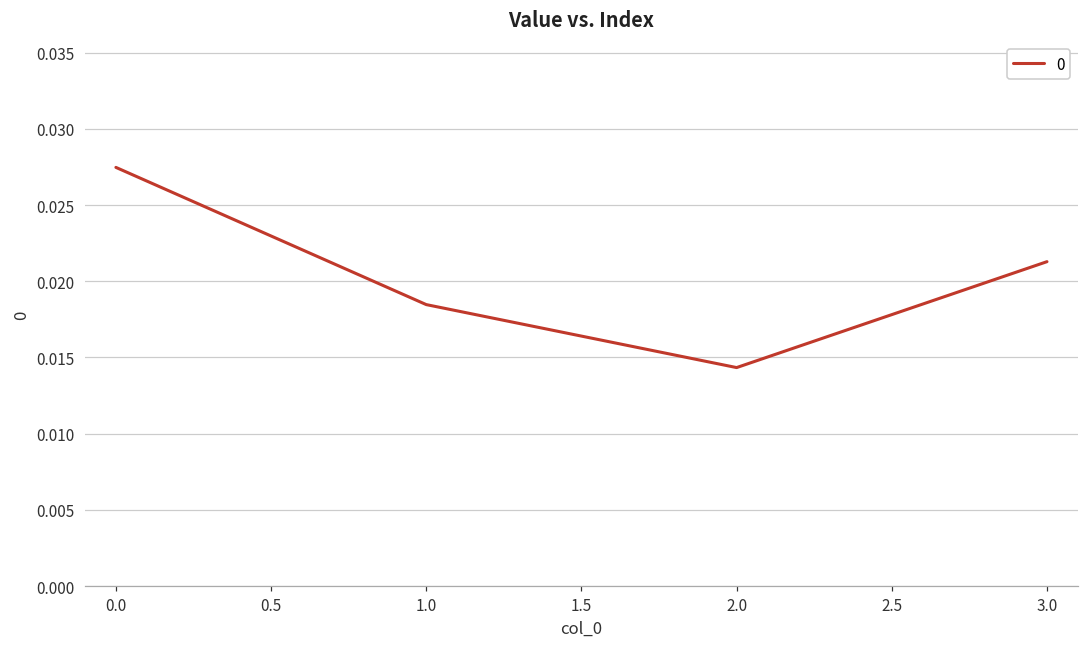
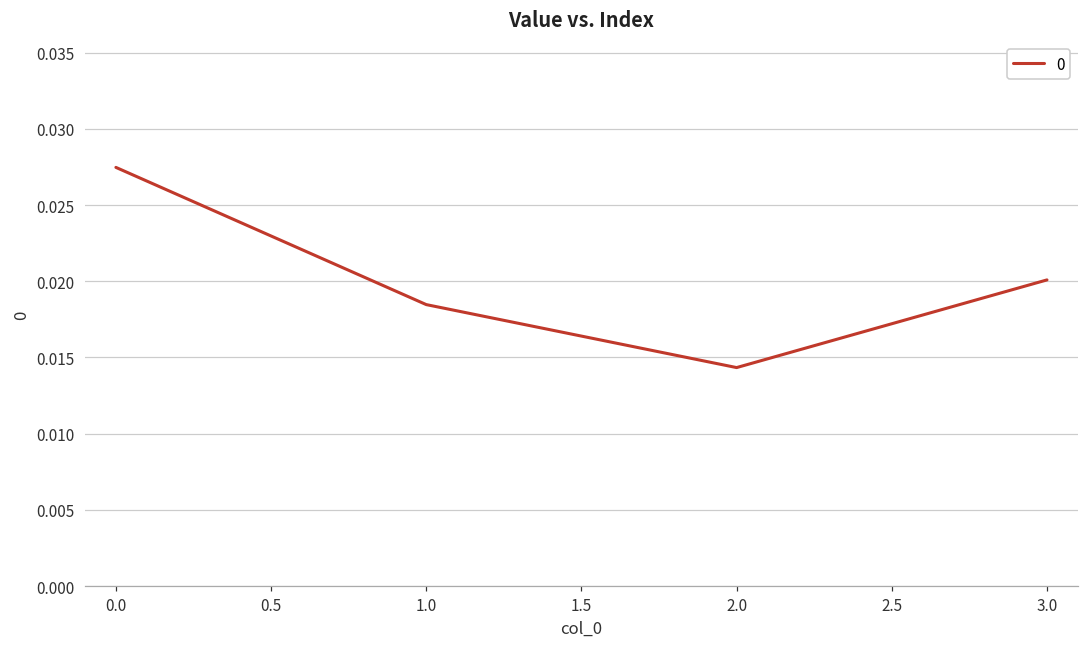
3.0: 0.0213 -> 0.0201
